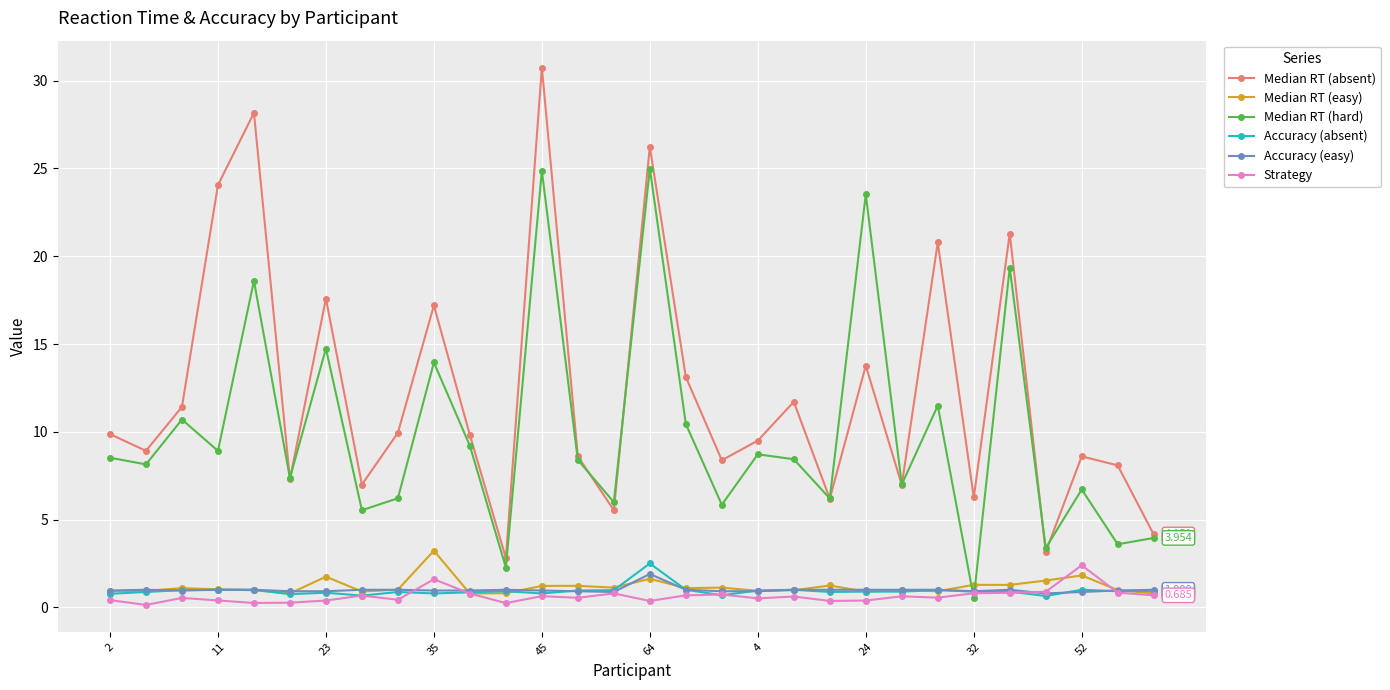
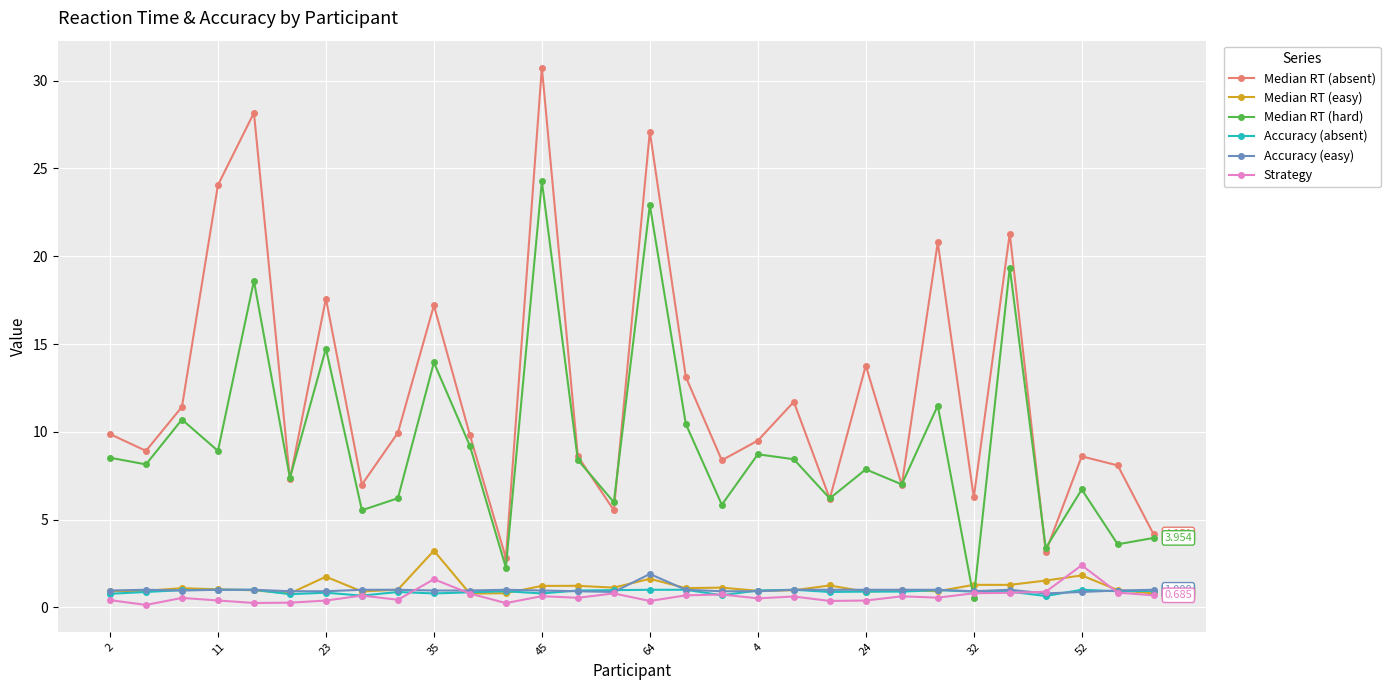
Median RT (hard), 45: 24.9 -> 24.3
Median RT (absent), 64: 26.2 -> 27.1
Median RT (hard), 64: 25.0 -> 22.9
Accuracy (absent), 64: 2.5 -> 1.0
Median RT (hard), 24: 23.5 -> 7.9
